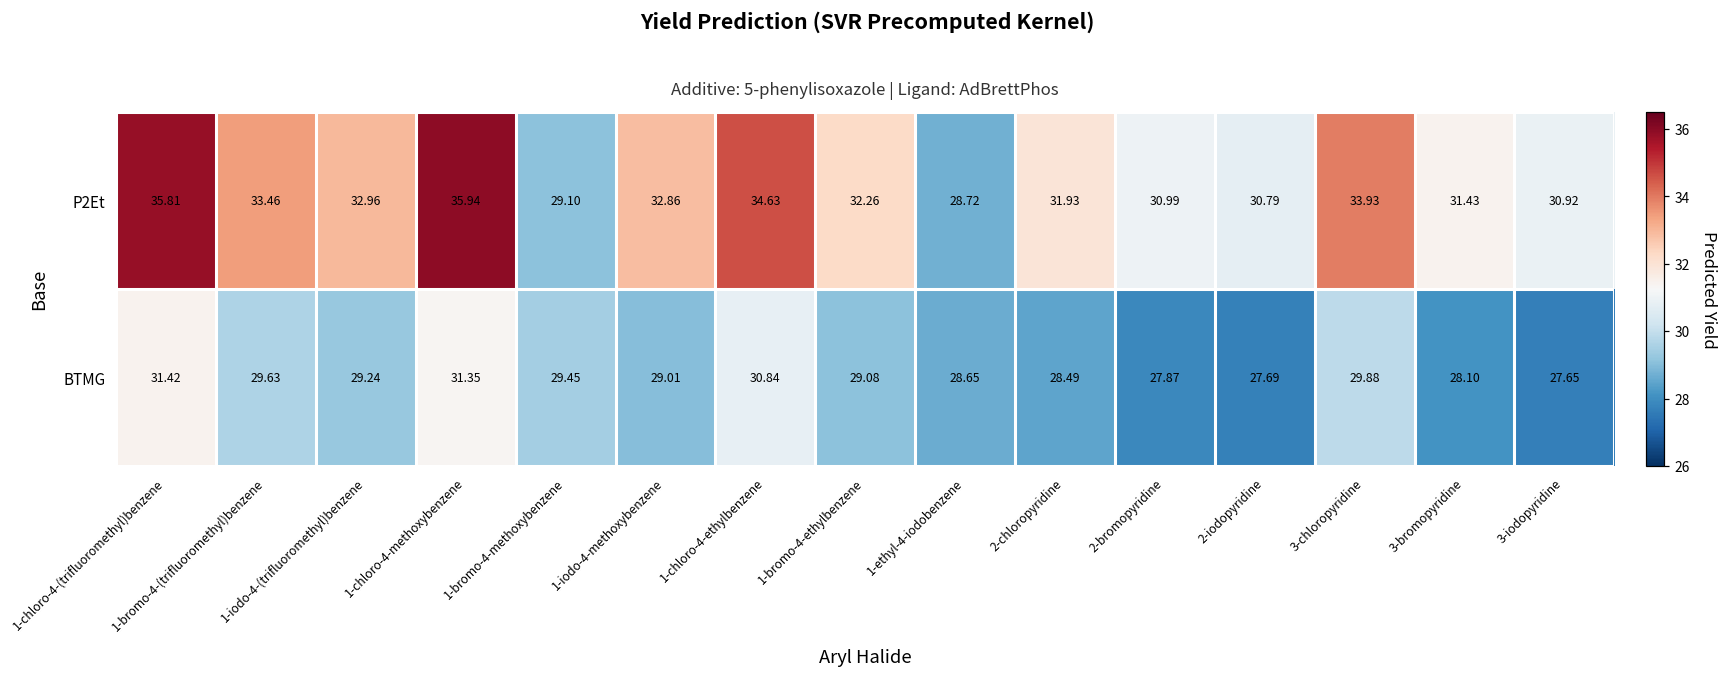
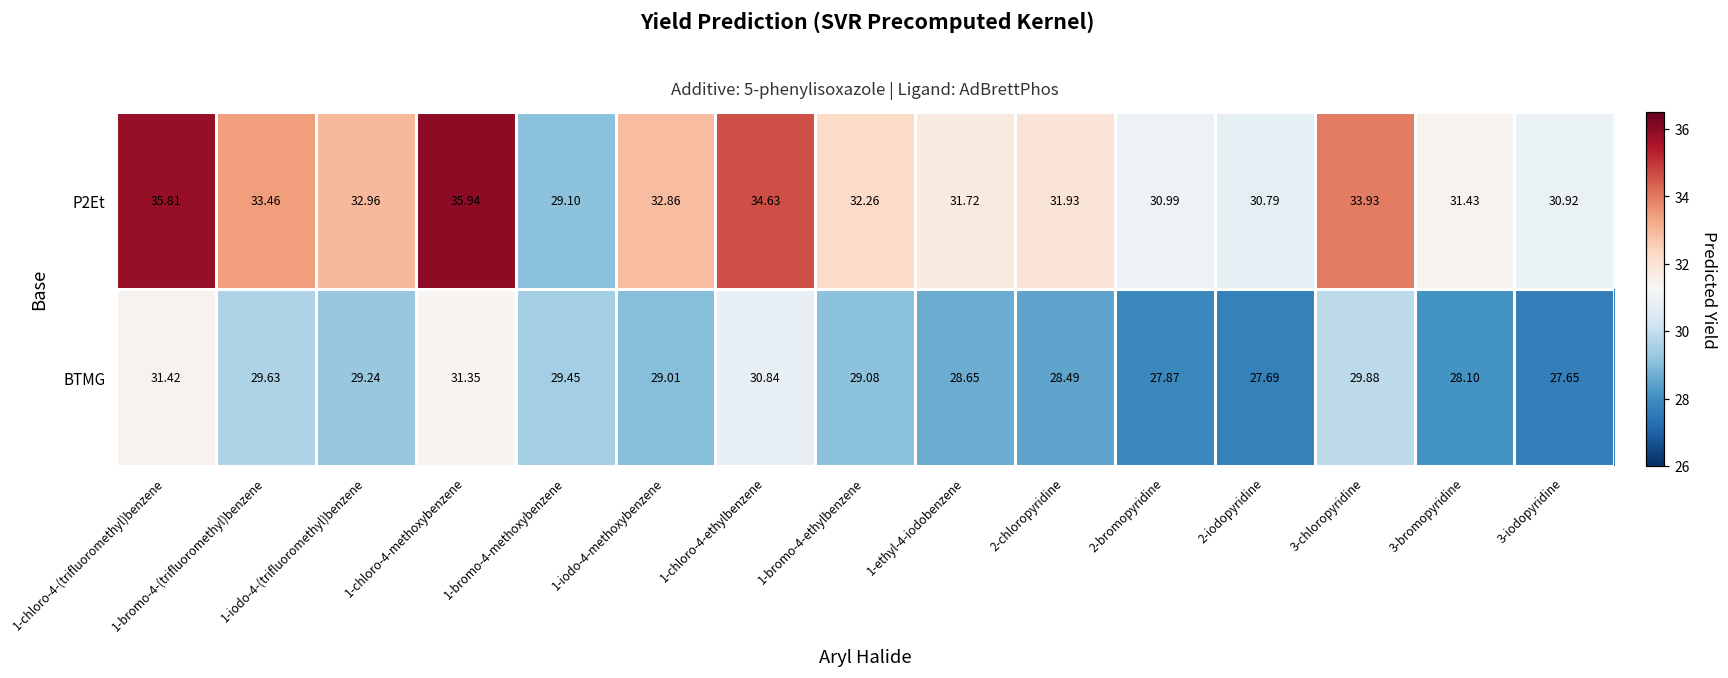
P2Et, 1-ethyl-4-iodobenzene: 28.72 -> 31.72
